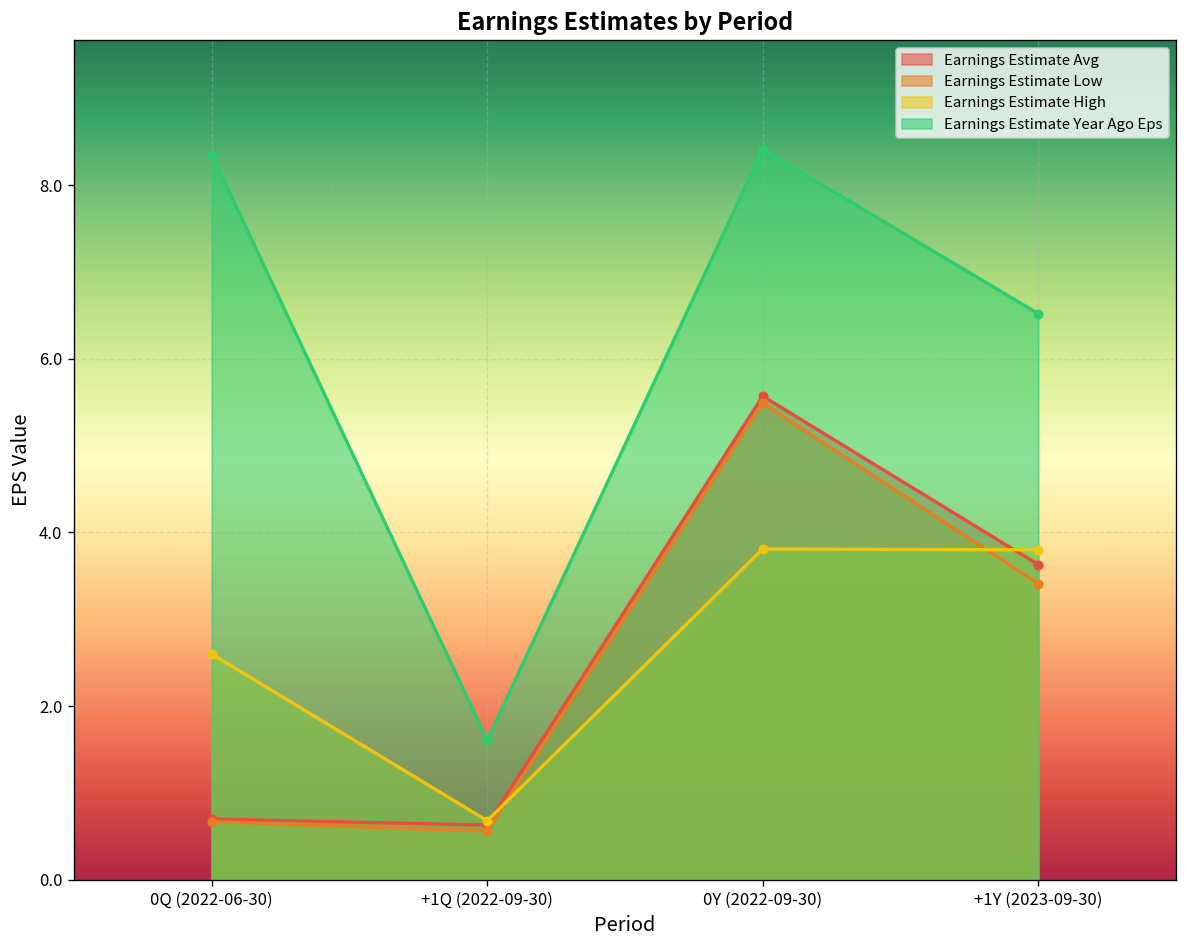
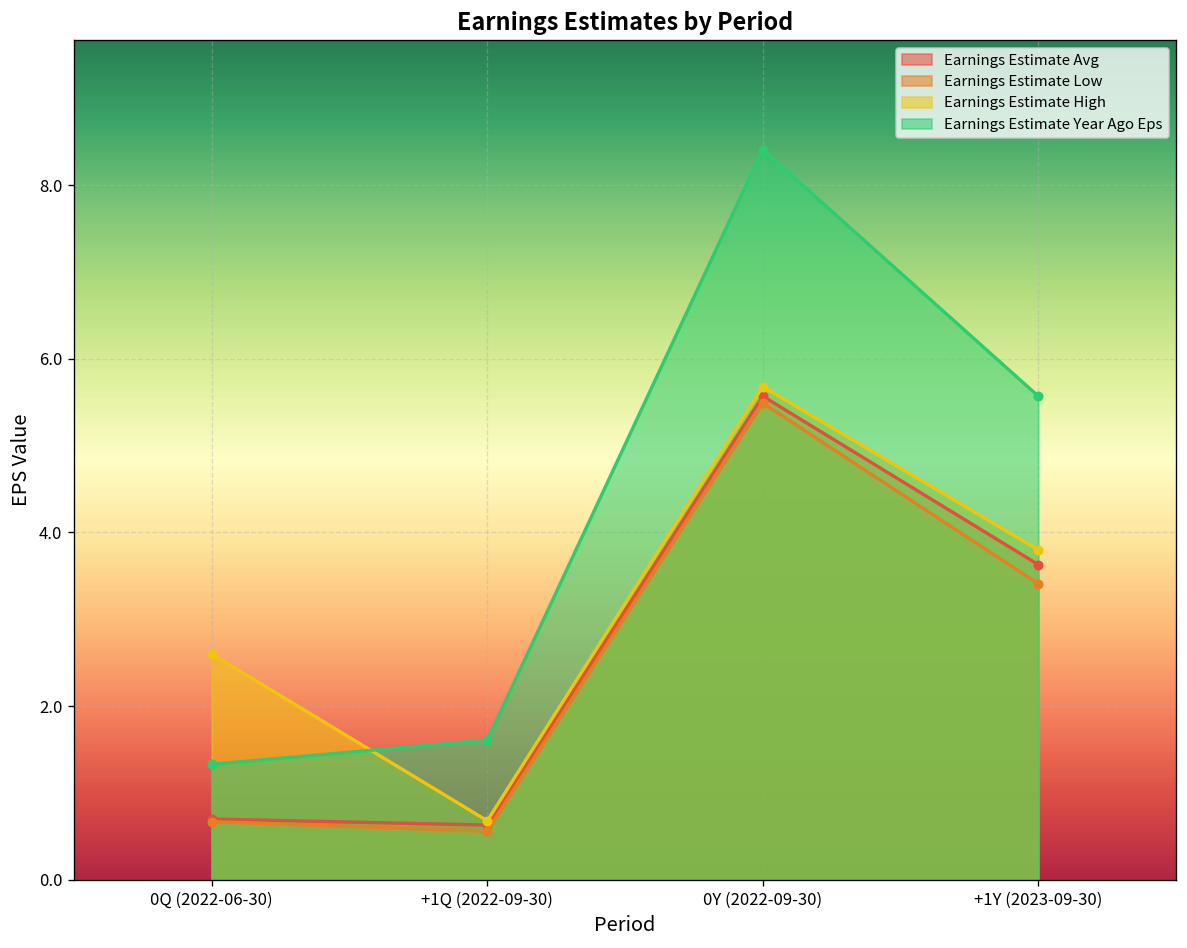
Earnings Estimate Year Ago Eps, 0Q (2022-06-30): 8.4 -> 1.3
Earnings Estimate High, 0Y (2022-09-30): 3.8 -> 5.7
Earnings Estimate Year Ago Eps, +1Y (2023-09-30): 6.5 -> 5.6
